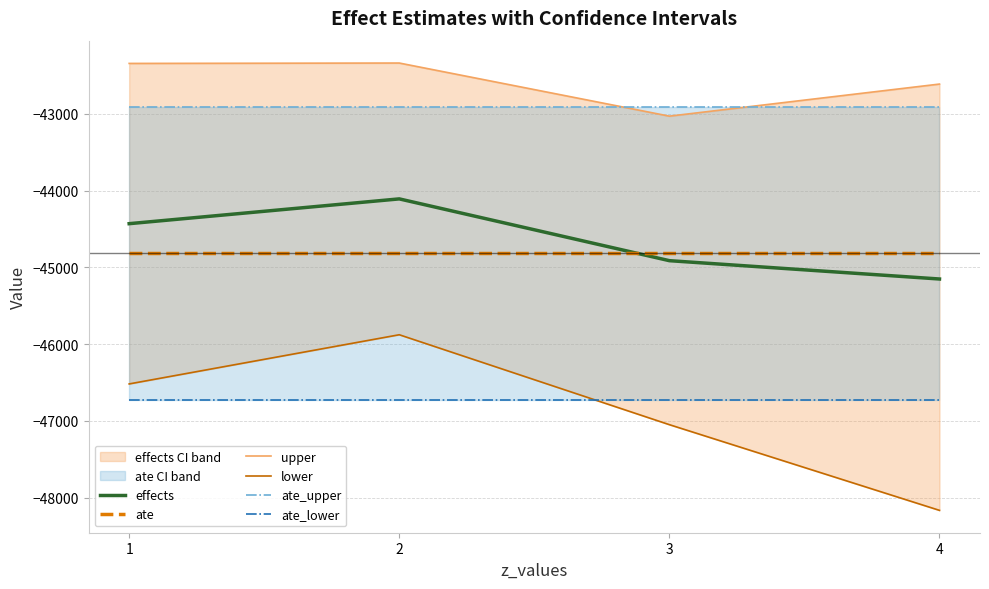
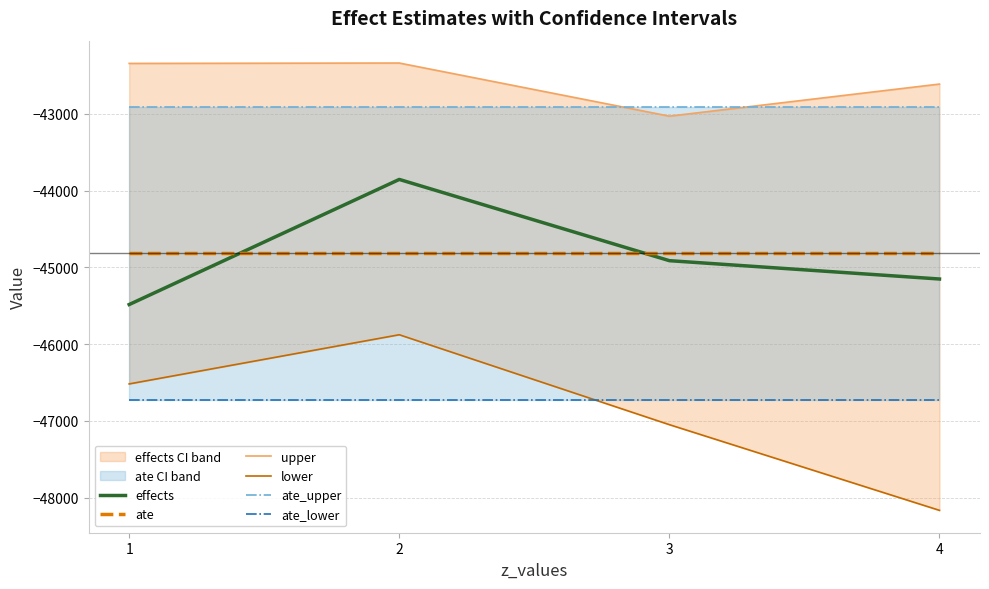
effects, 1: -44400 -> -45500
effects, 2: -44100 -> -43900
